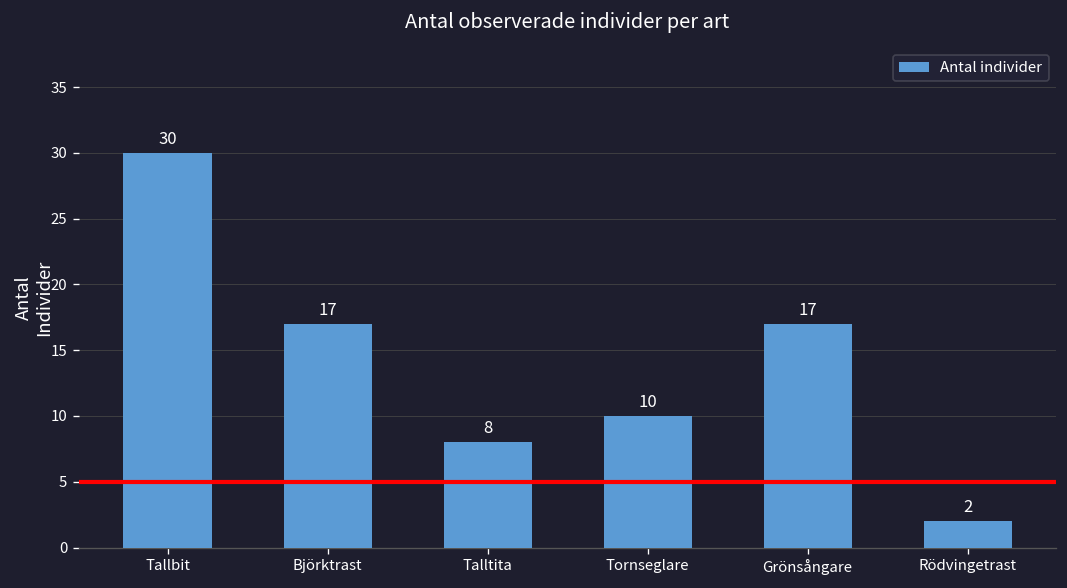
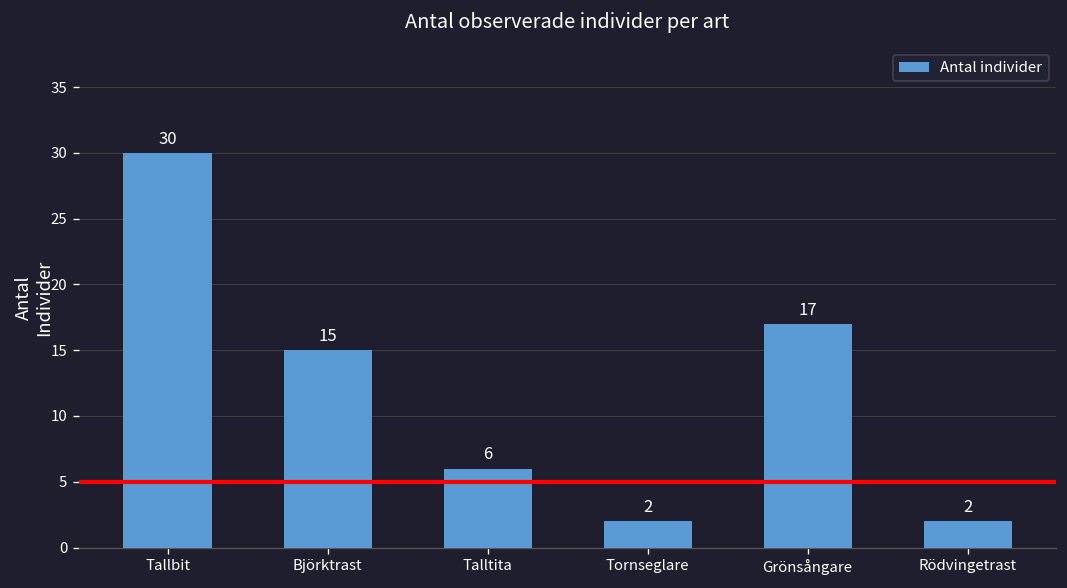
Björktrast: 17 -> 15
Talltita: 8 -> 6
Tornseglare: 10 -> 2
